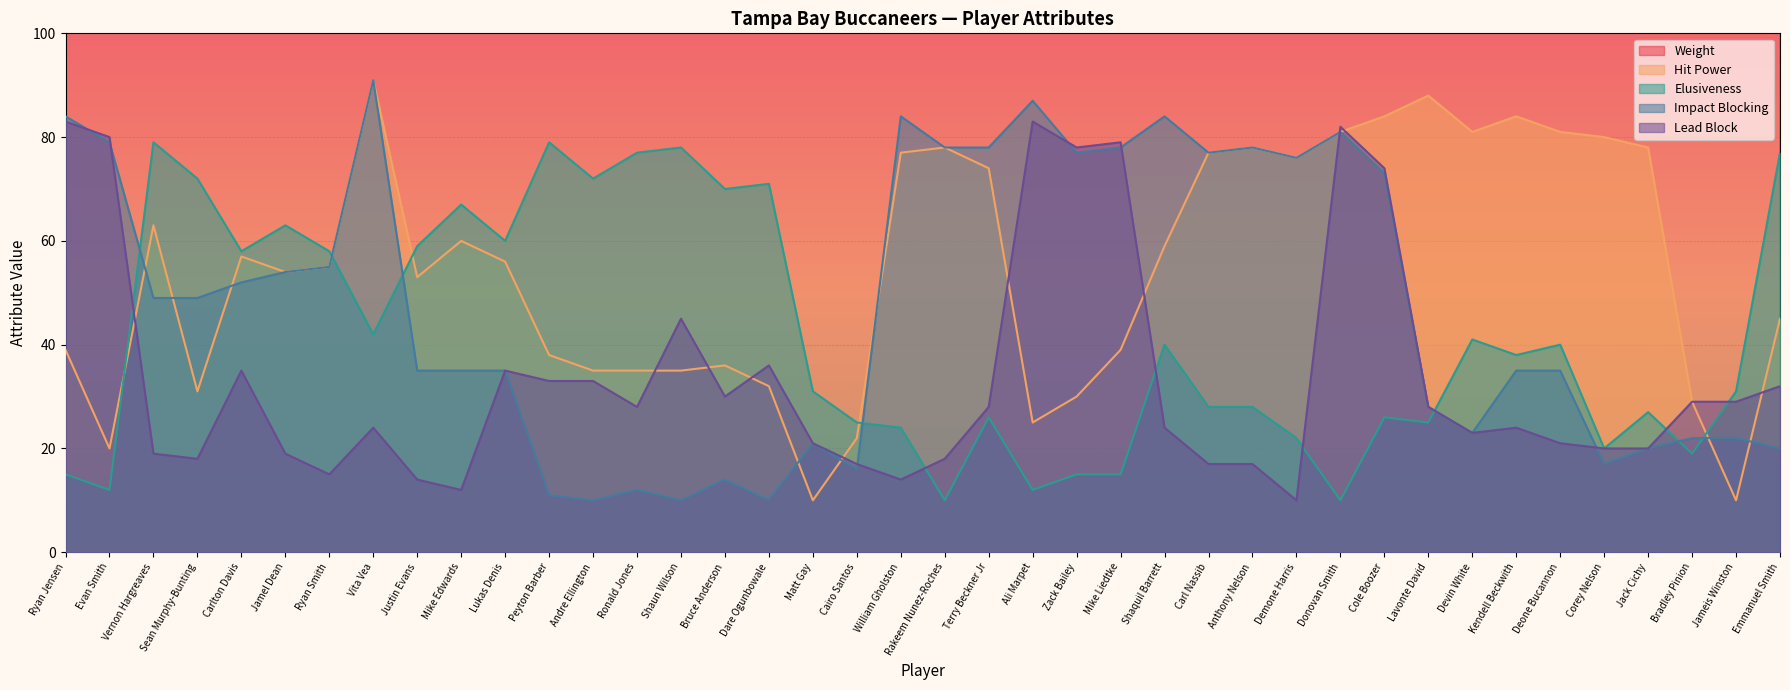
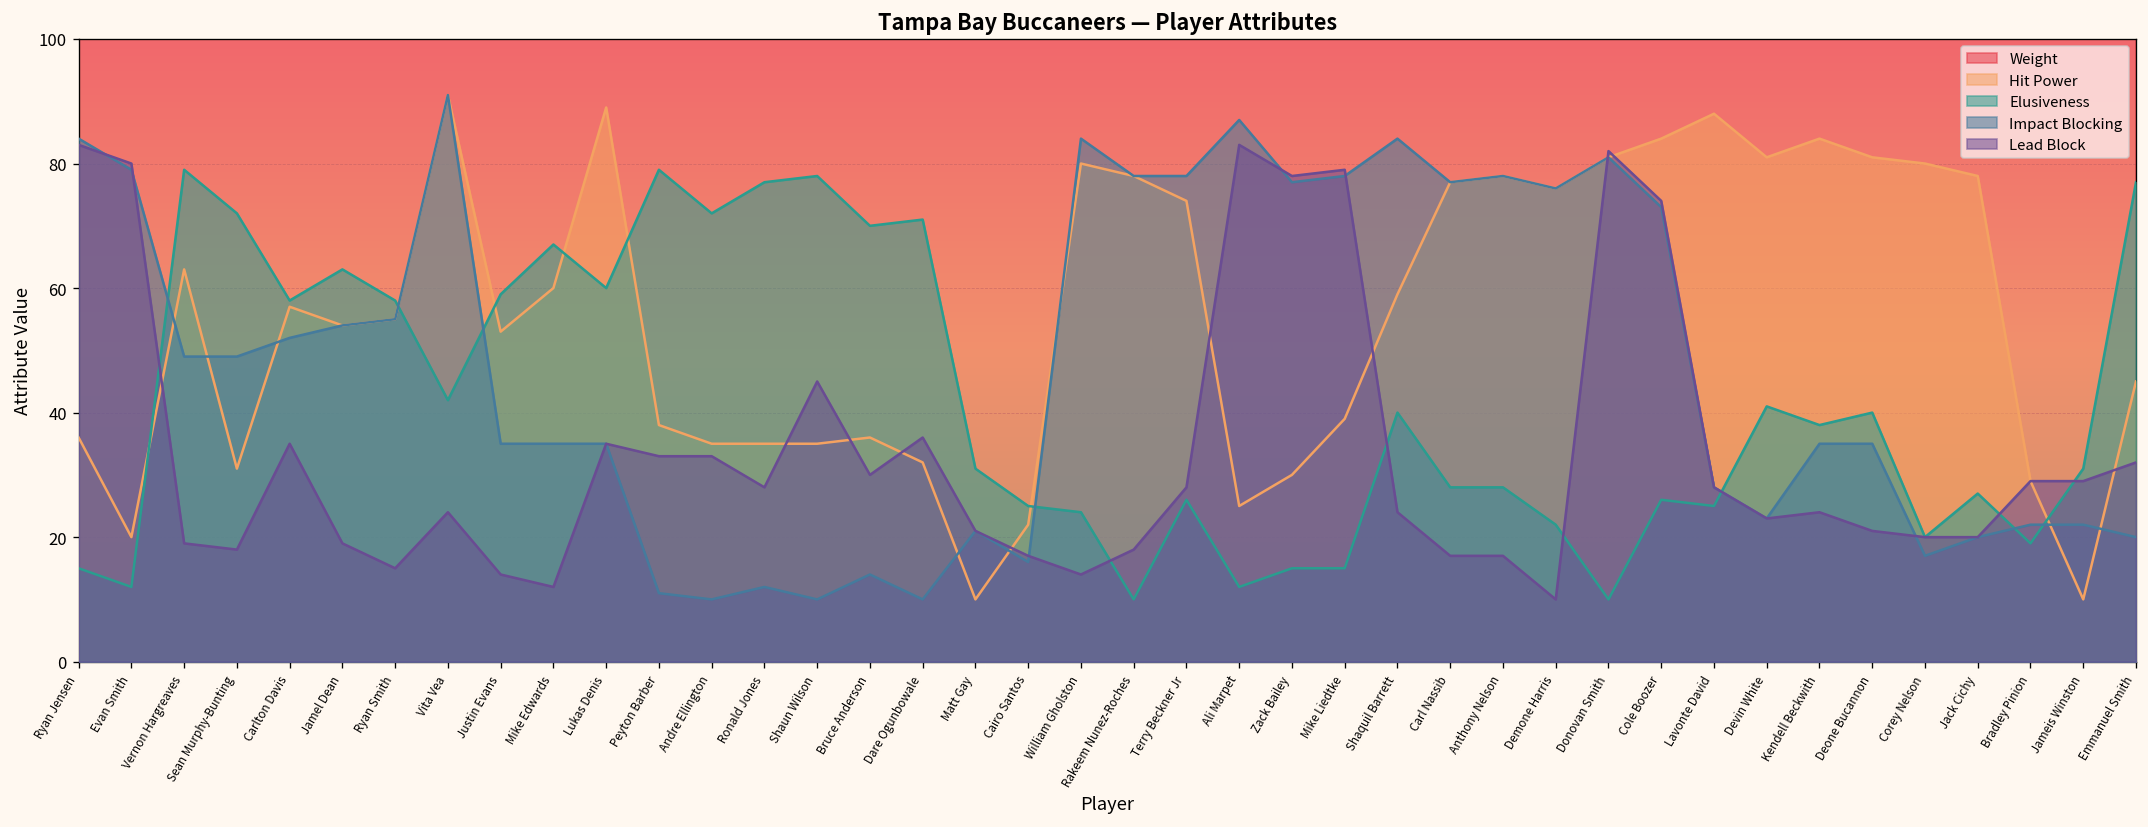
Hit Power, Ryan Jensen: 39 -> 36
Hit Power, Lukas Denis: 56 -> 89
Hit Power, William Gholston: 77 -> 80
